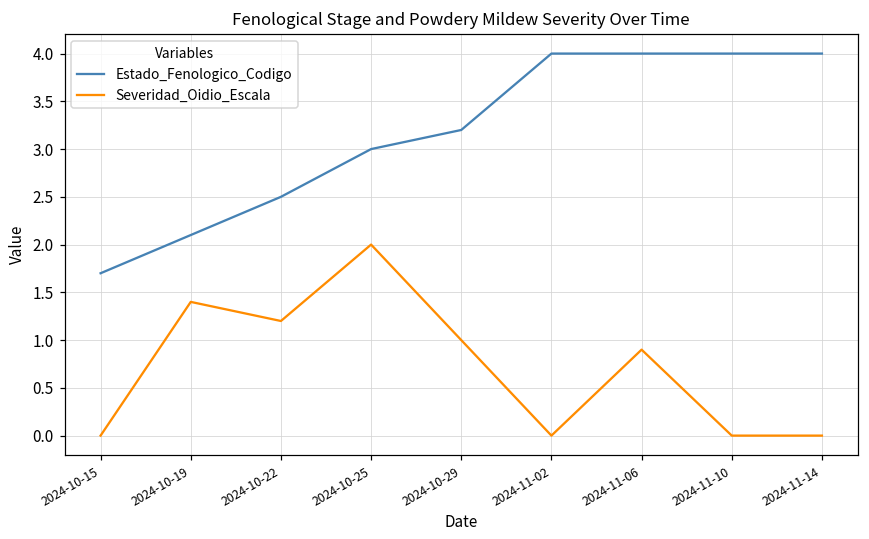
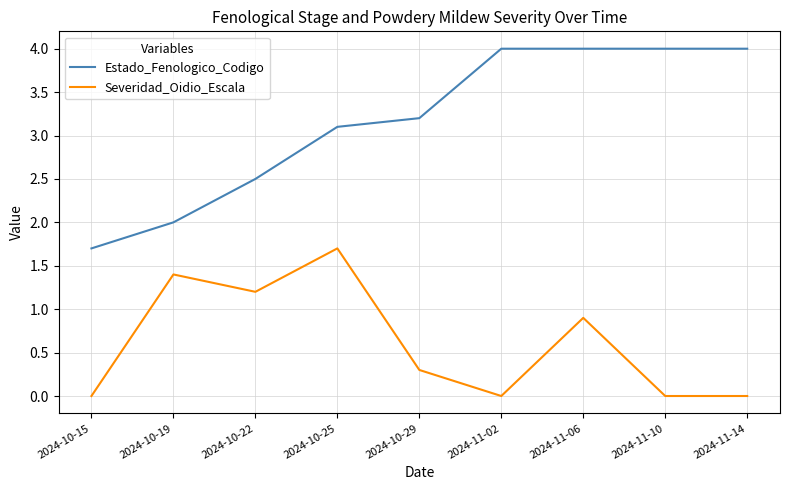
Estado_Fenologico_Codigo, 2024-10-19: 2.1 -> 2.0
Estado_Fenologico_Codigo, 2024-10-25: 3.0 -> 3.1
Severidad_Oidio_Escala, 2024-10-25: 2.0 -> 1.7
Severidad_Oidio_Escala, 2024-10-29: 1.0 -> 0.3
